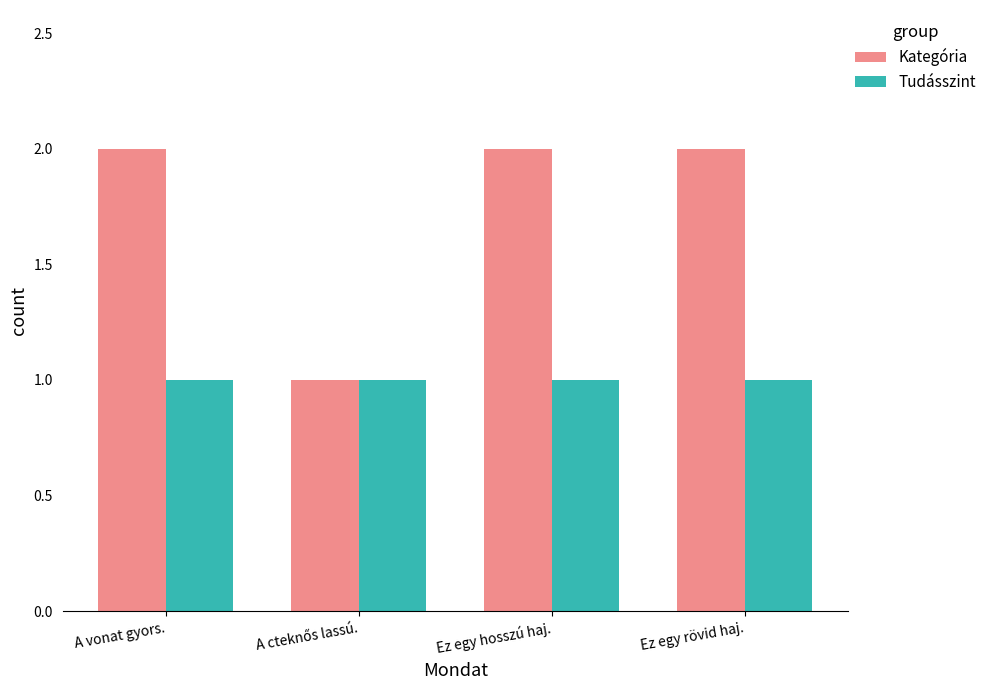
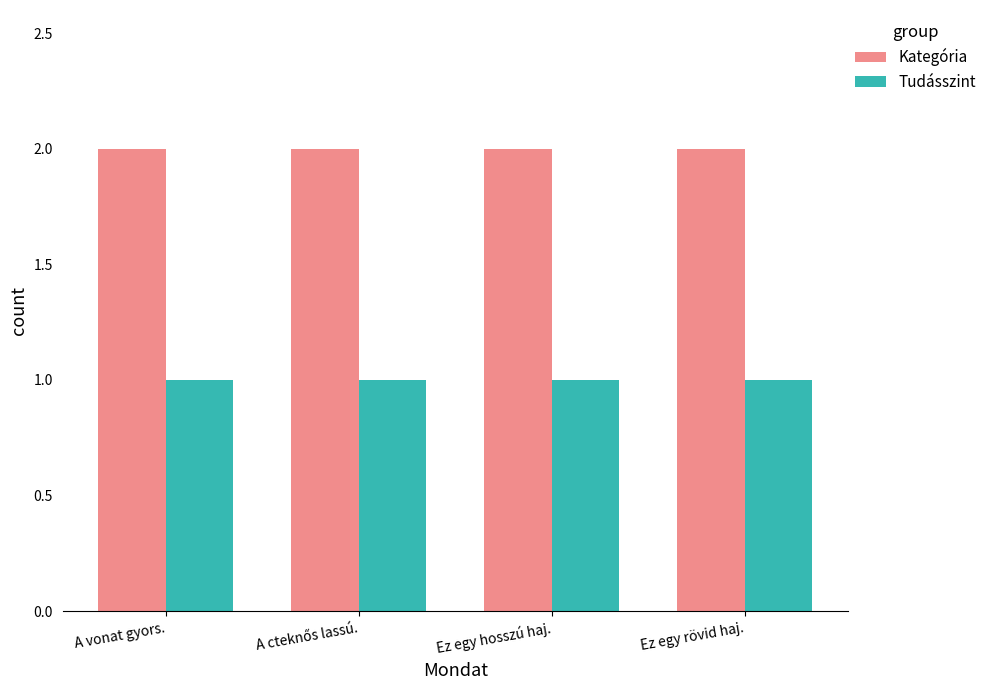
Kategória, A cteknős lassú.: 1 -> 2
